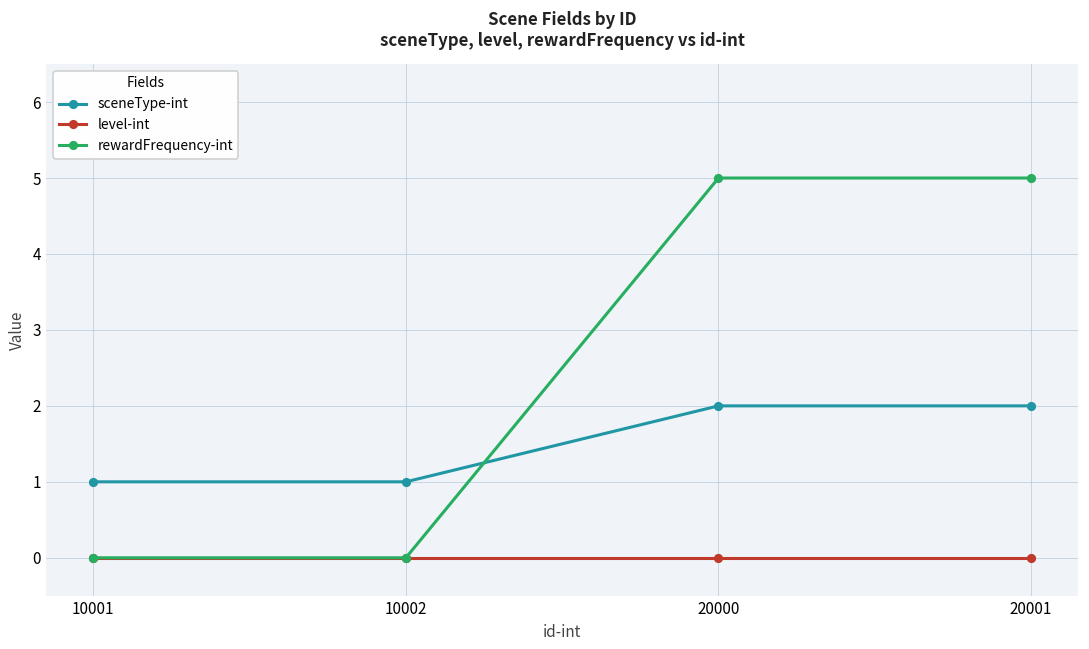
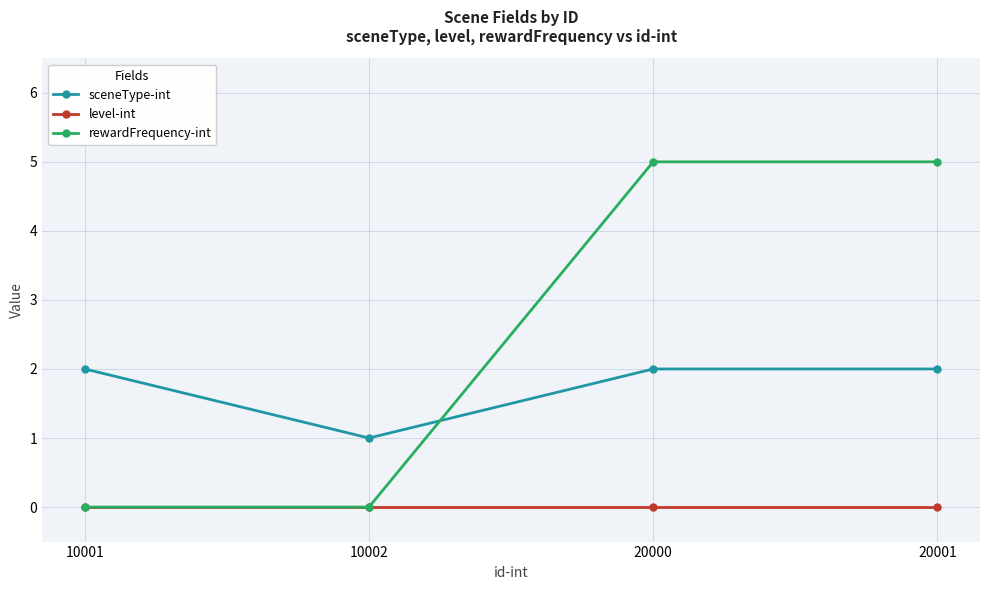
sceneType-int, 10001: 1 -> 2
